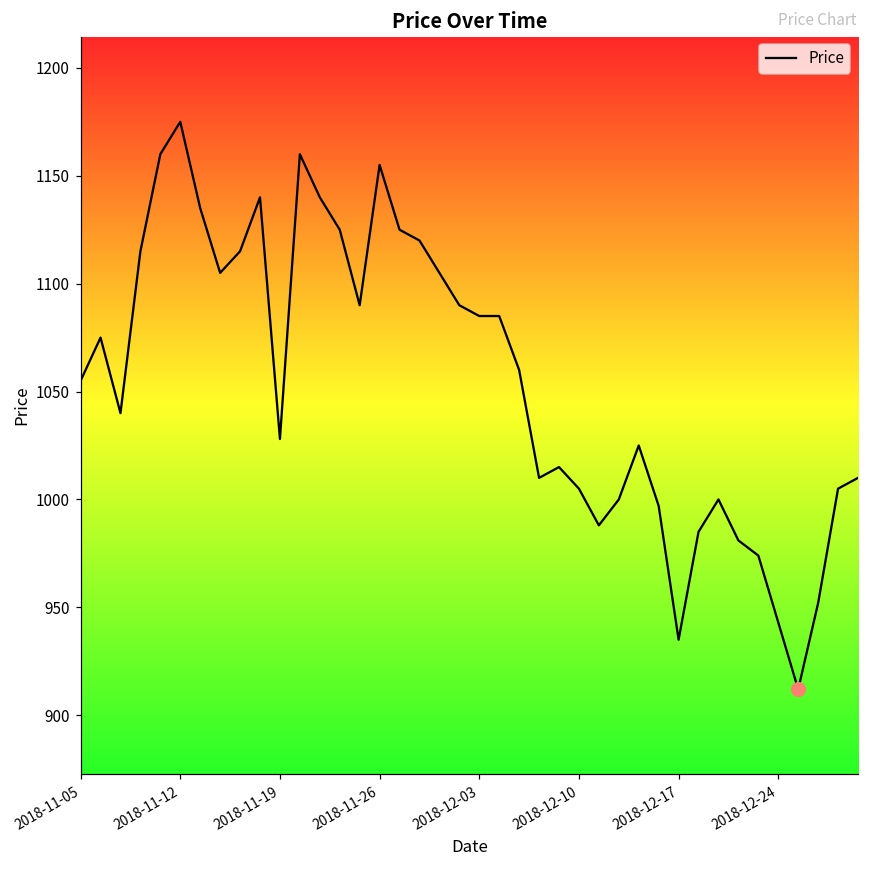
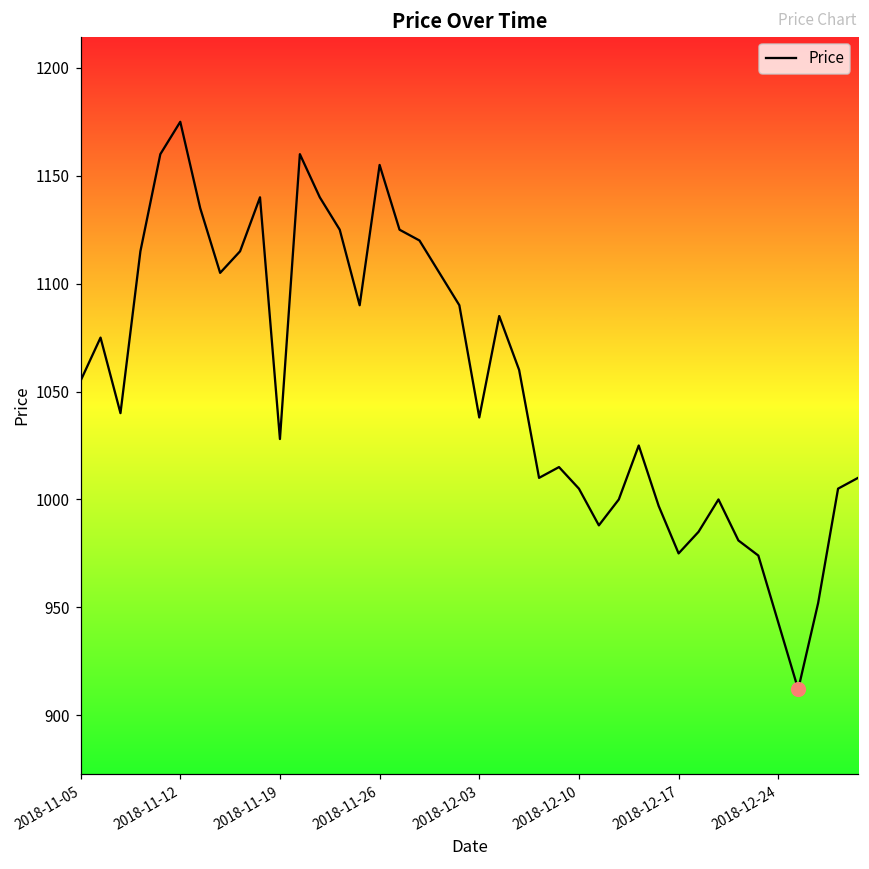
Price, 2018-12-03: 1085 -> 1038
Price, 2018-12-17: 935 -> 975
